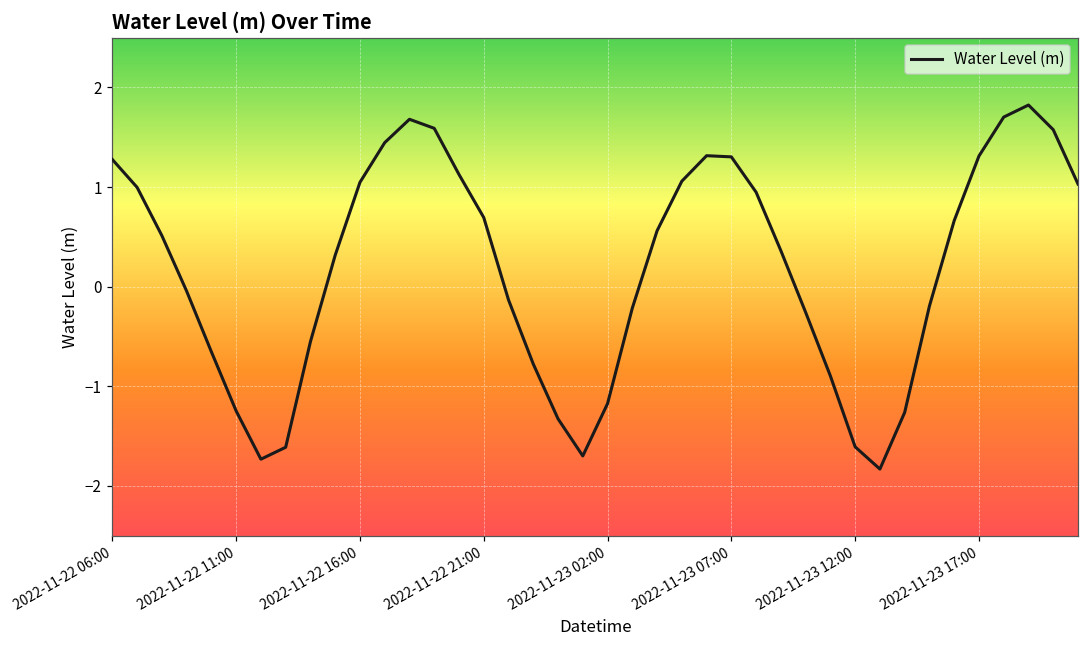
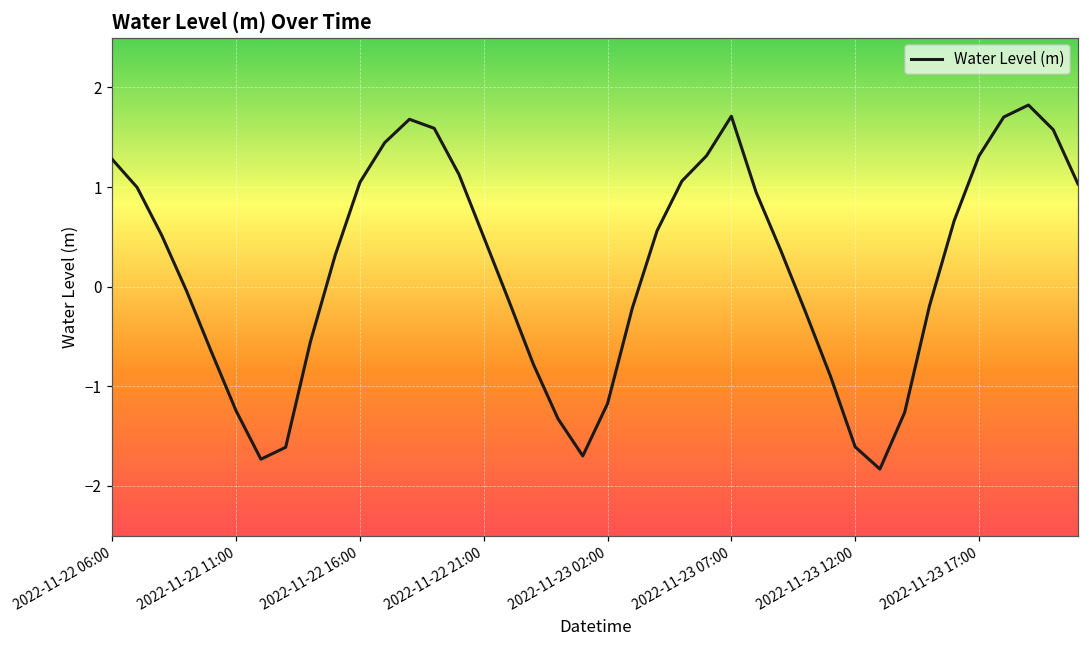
2022-11-22 21:00: 0.7 -> 0.5
2022-11-23 07:00: 1.3 -> 1.7
